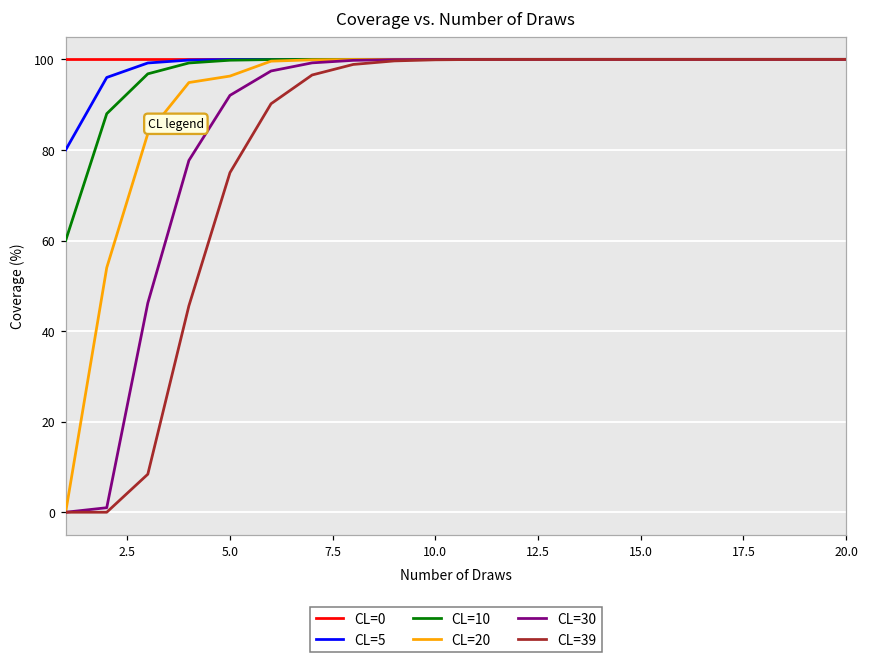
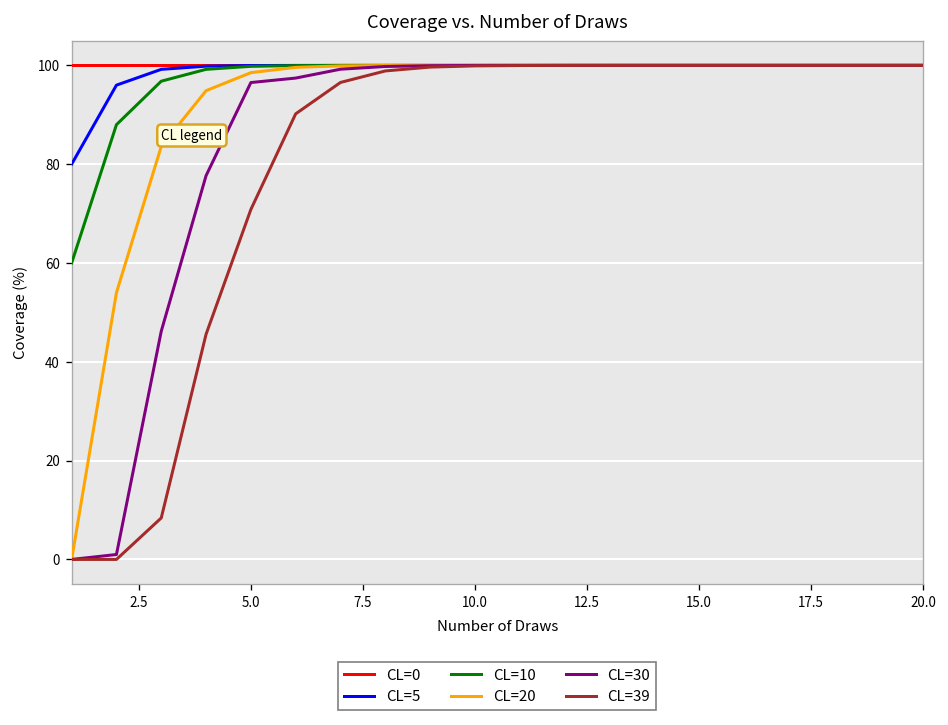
CL=20, 5.0: 96 -> 99
CL=30, 5.0: 92 -> 97
CL=39, 5.0: 75 -> 71
